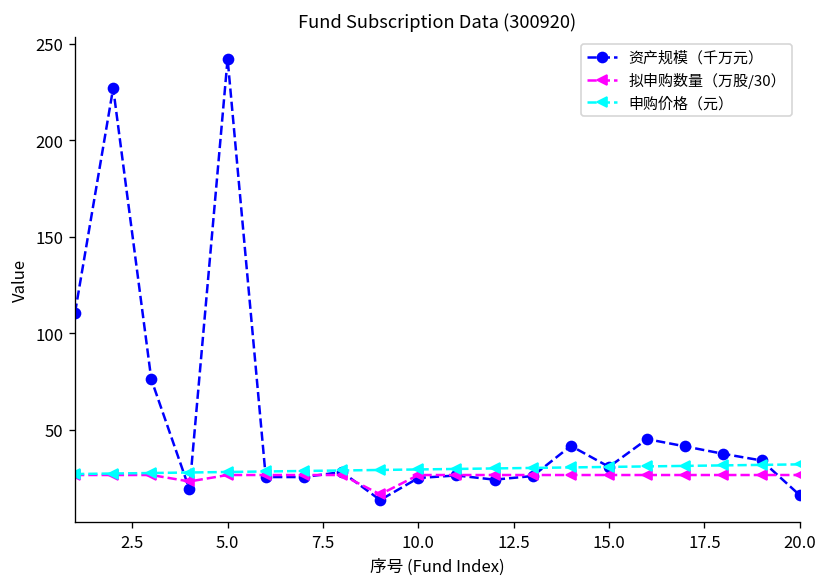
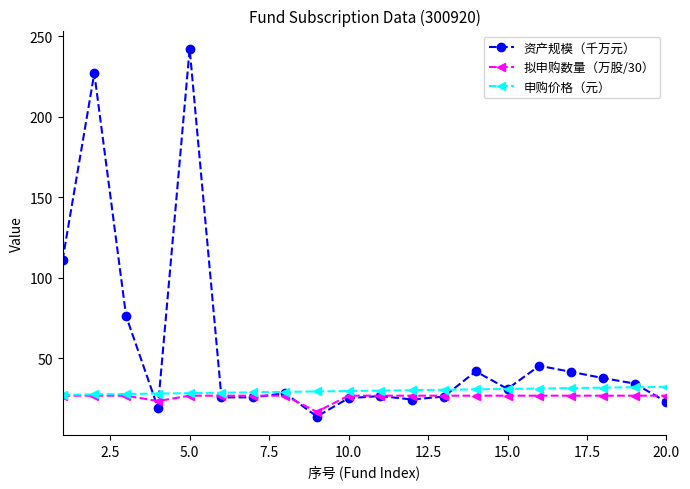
资产规模（千万元）, 20.0: 16 -> 23
